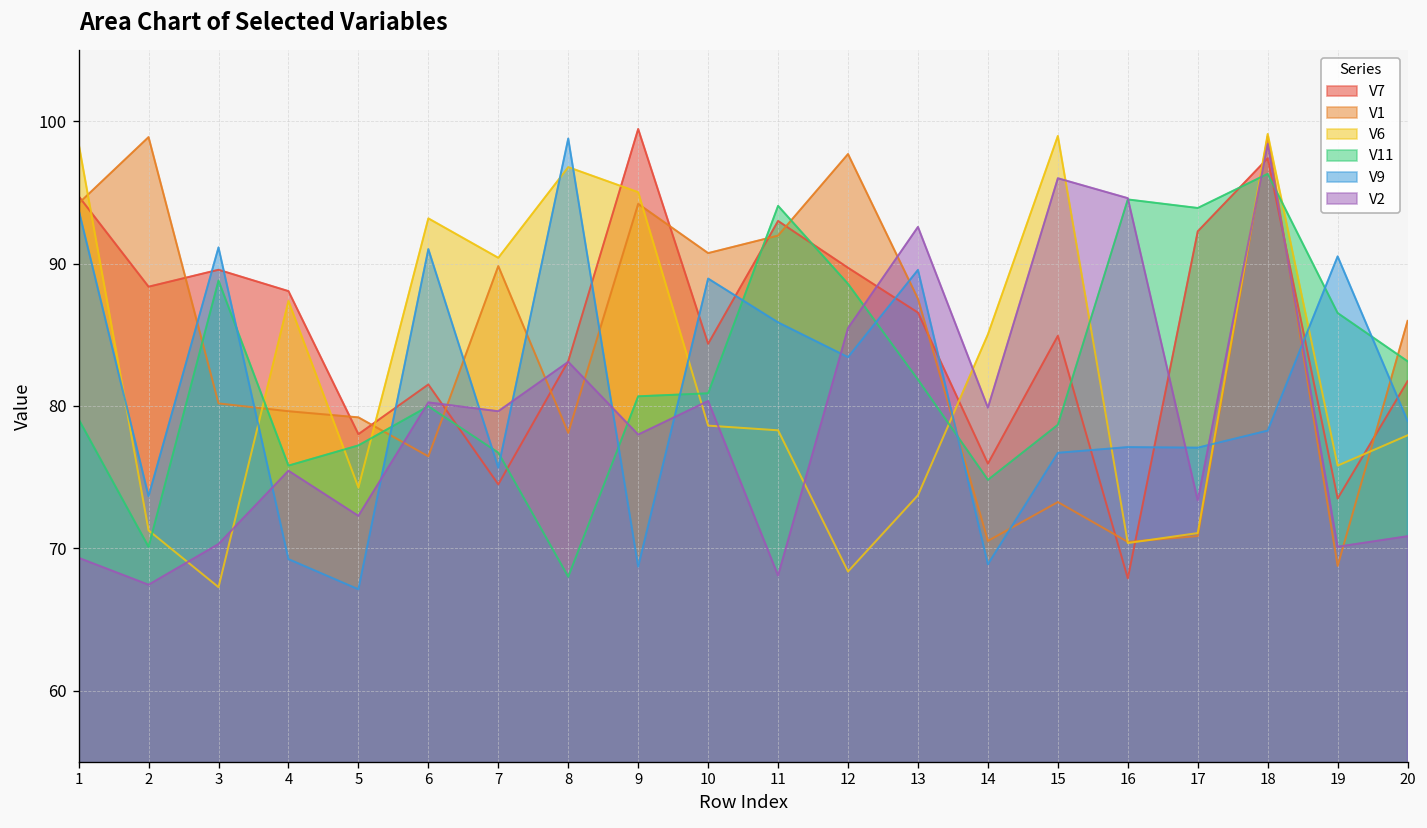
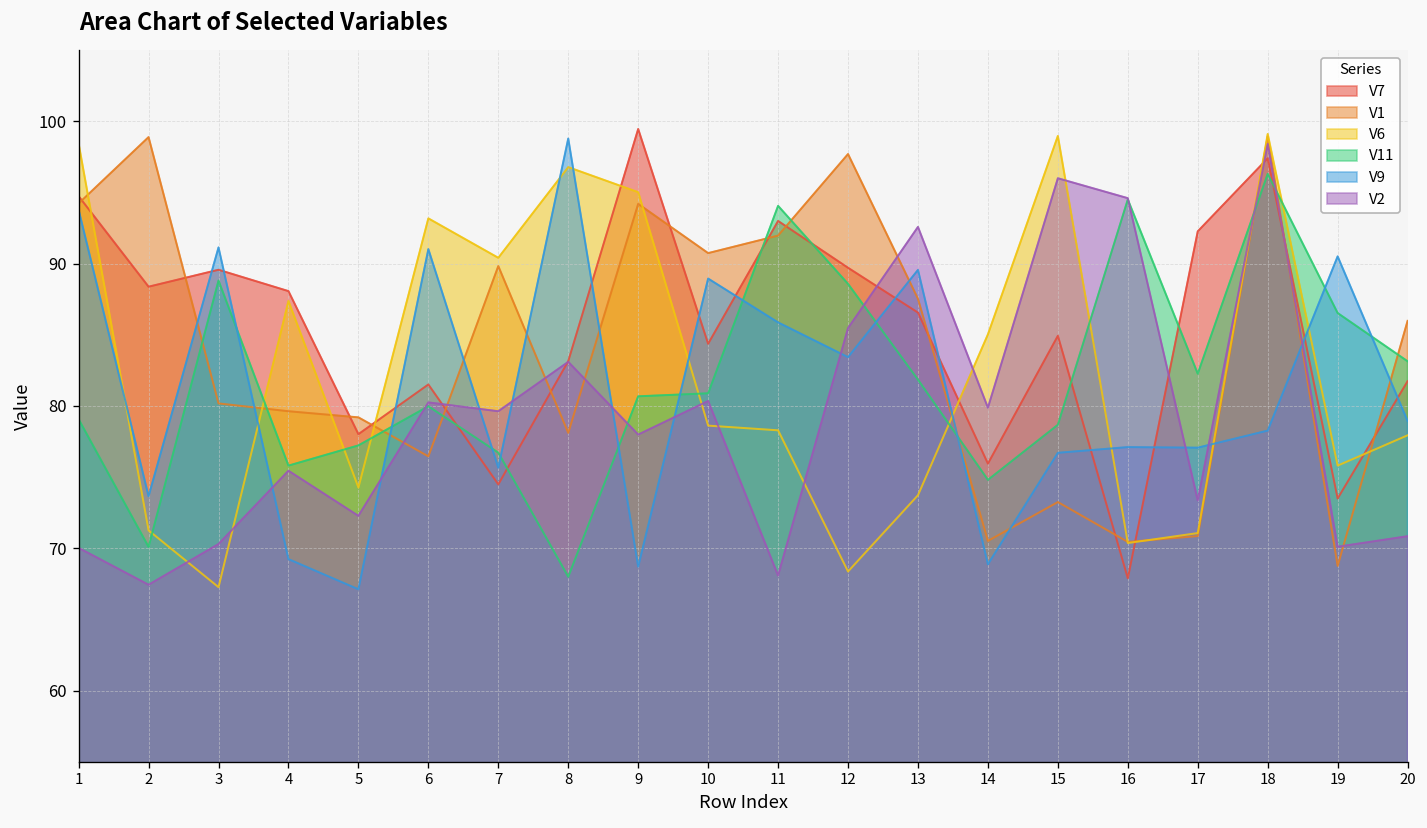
V2, 1: 69.3 -> 70.0
V11, 17: 93.9 -> 82.3
